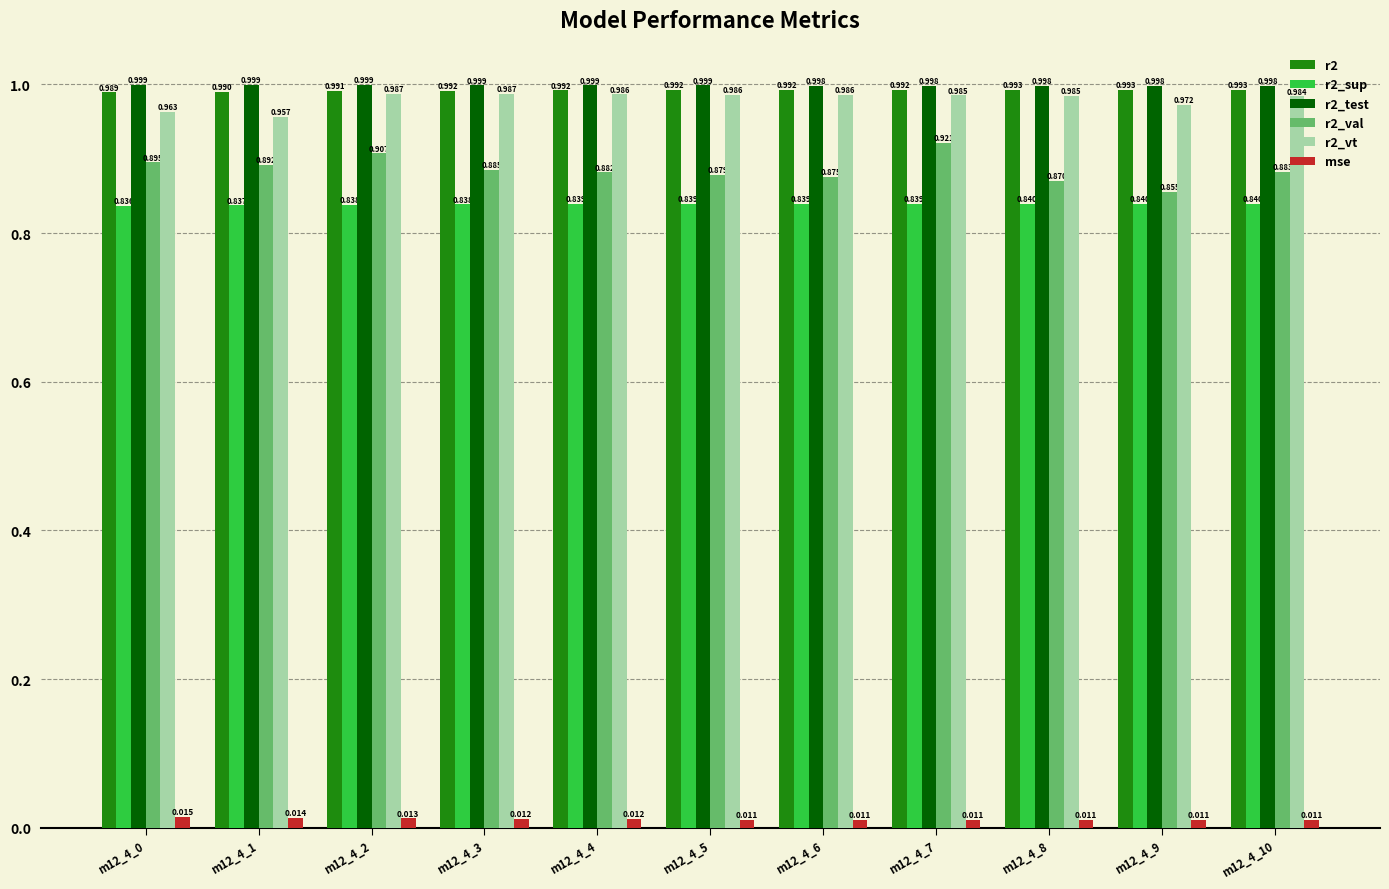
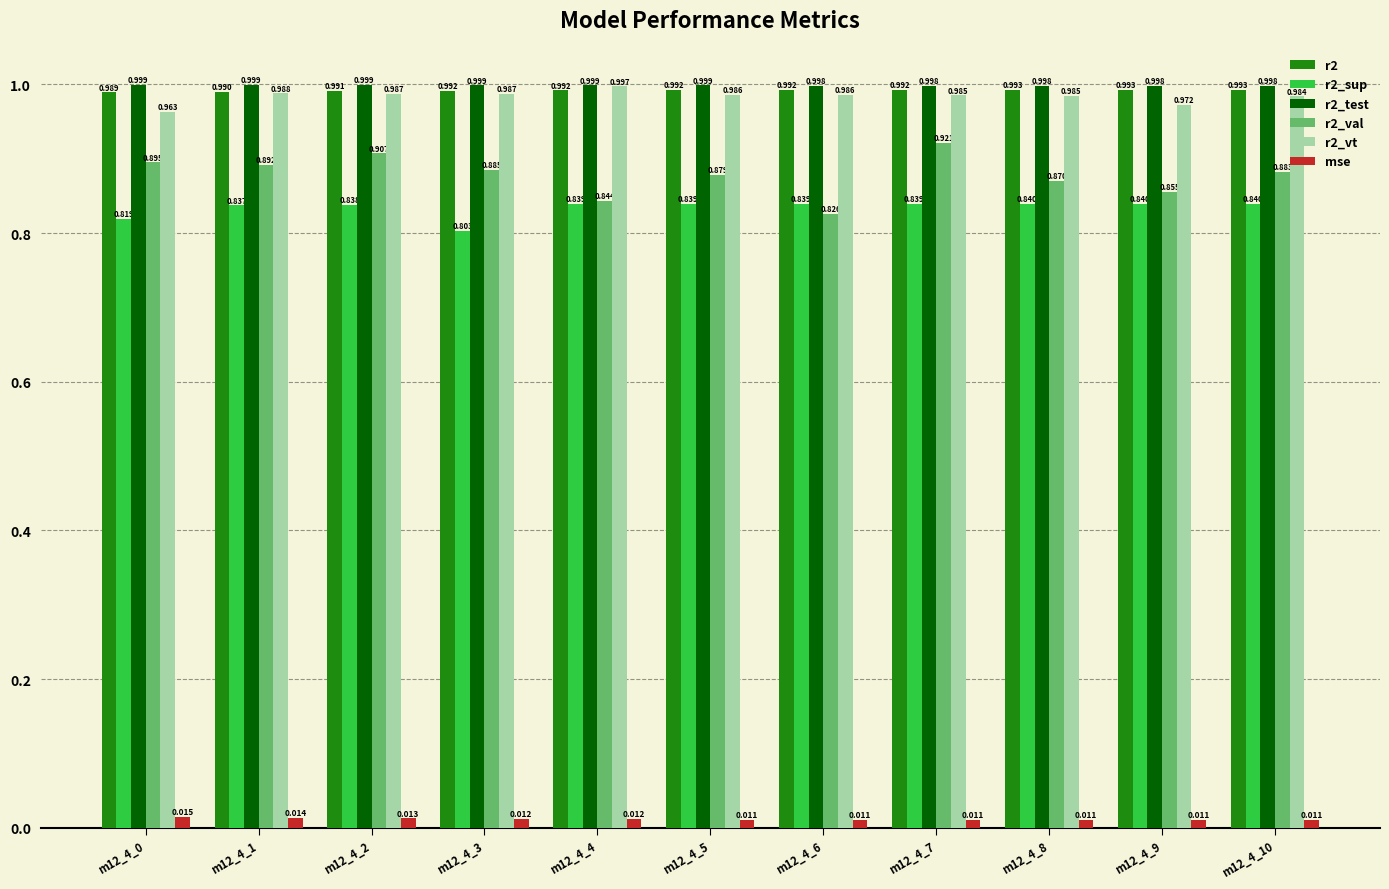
r2_sup, m12_4_0: 0.836 -> 0.819
r2_vt, m12_4_1: 0.957 -> 0.988
r2_sup, m12_4_3: 0.838 -> 0.803
r2_val, m12_4_4: 0.882 -> 0.844
r2_vt, m12_4_4: 0.986 -> 0.997
r2_val, m12_4_6: 0.875 -> 0.826
